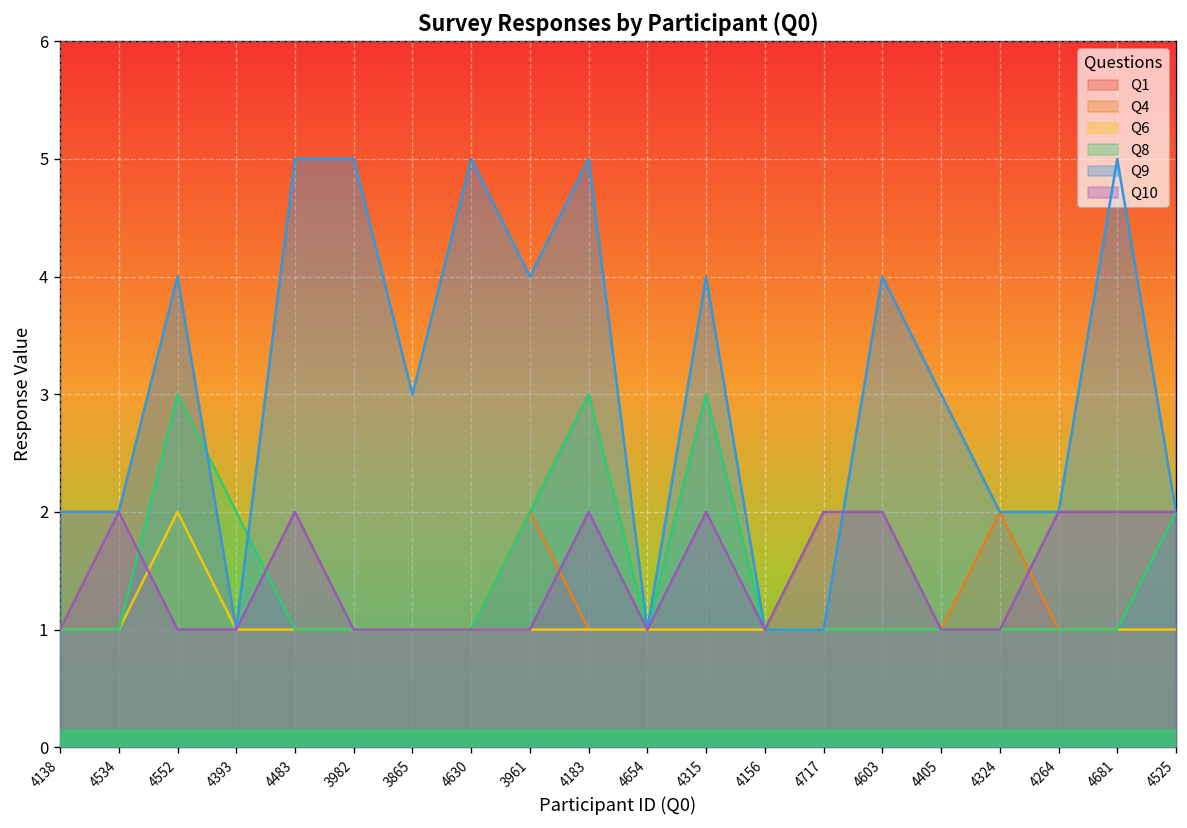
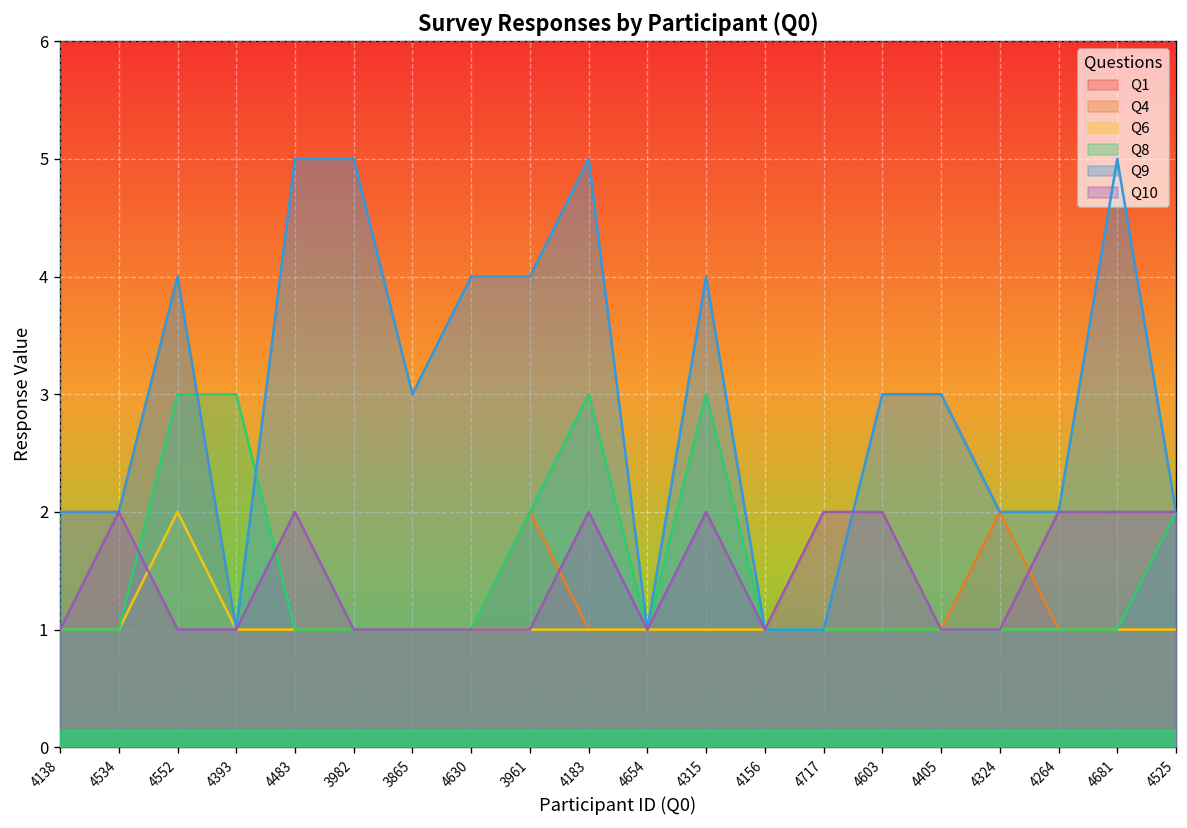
Q8, 4393: 2 -> 3
Q9, 4630: 5 -> 4
Q9, 4603: 4 -> 3
